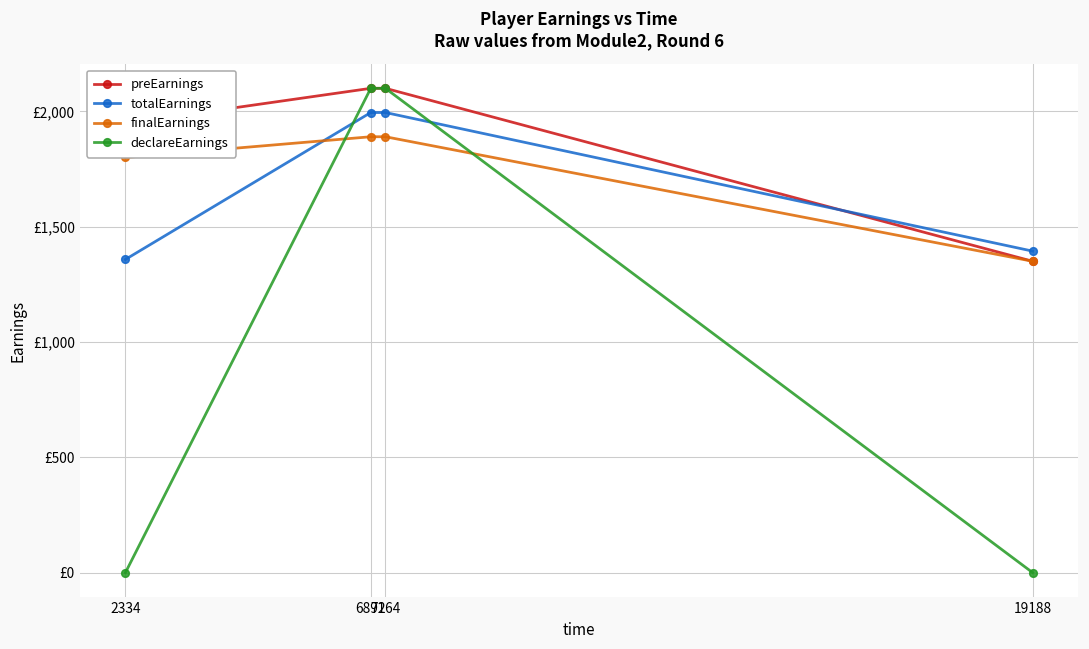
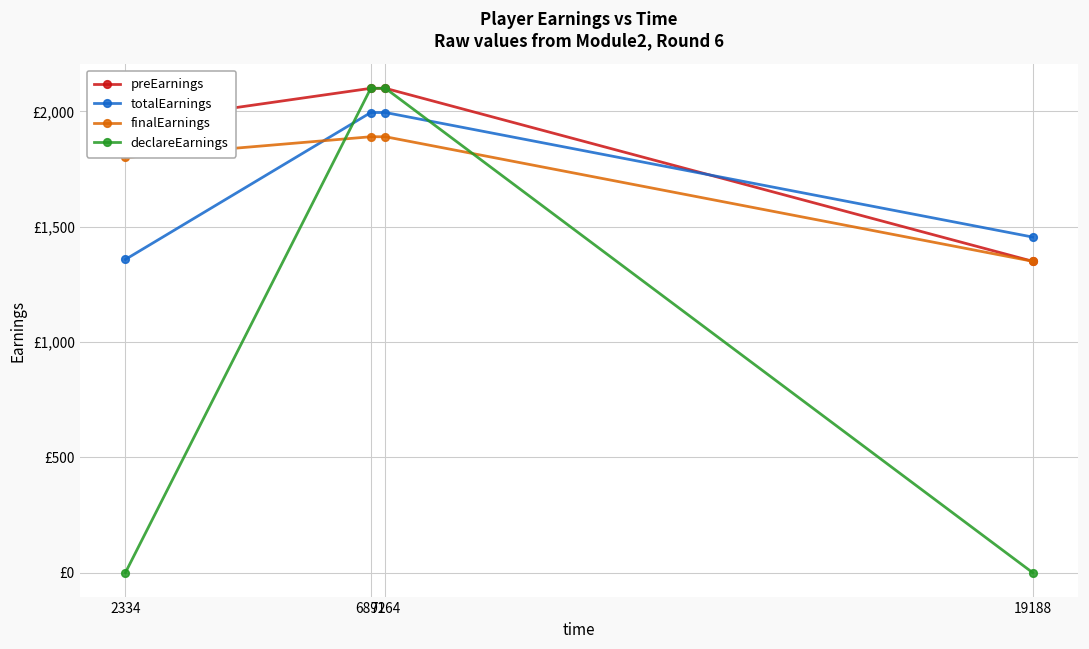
totalEarnings, 19188: £1,390 -> £1,460
